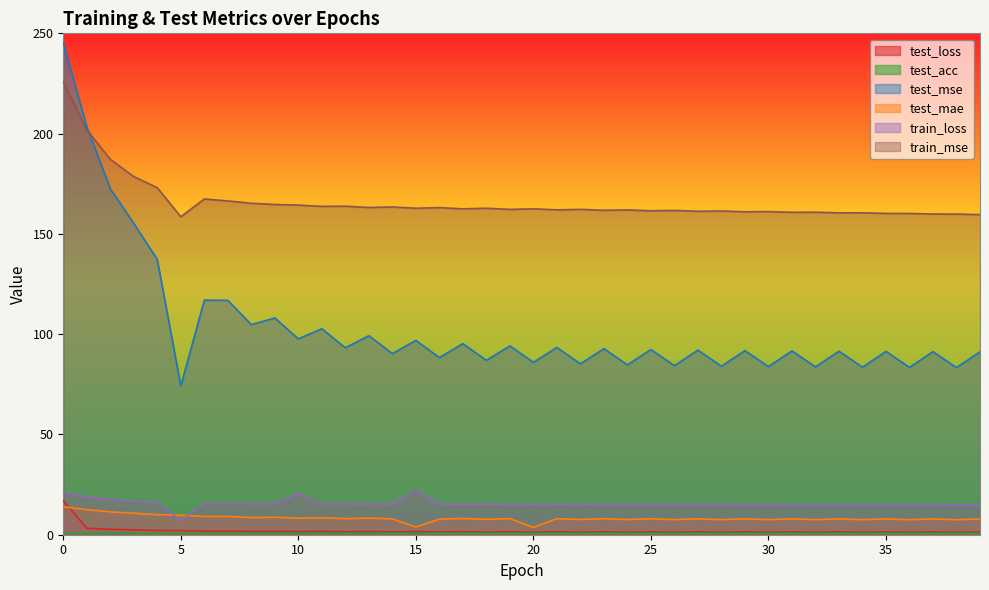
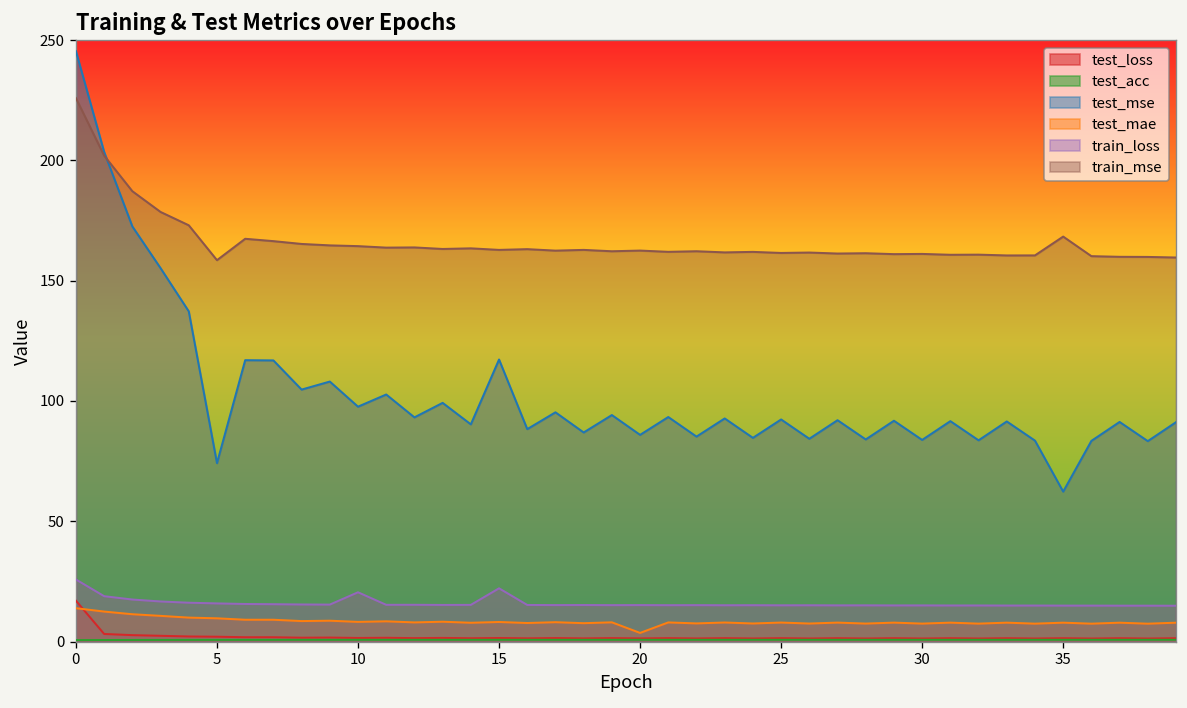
train_loss, 0: 21 -> 26
train_loss, 5: 7 -> 16
test_mse, 15: 97 -> 117
test_mae, 15: 4 -> 8
test_mse, 35: 91 -> 62
train_mse, 35: 160 -> 168
